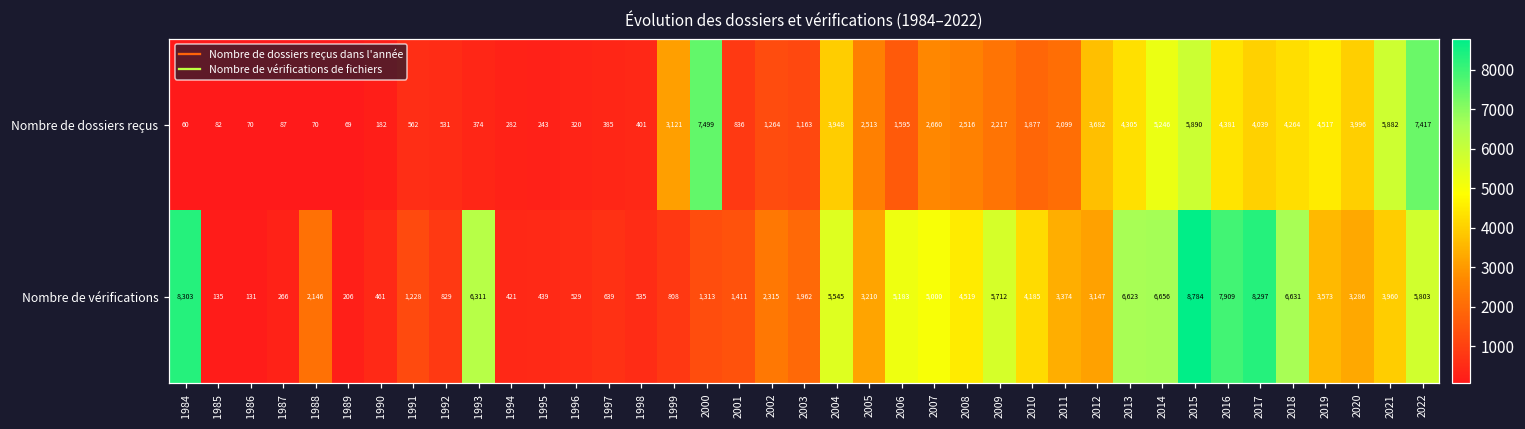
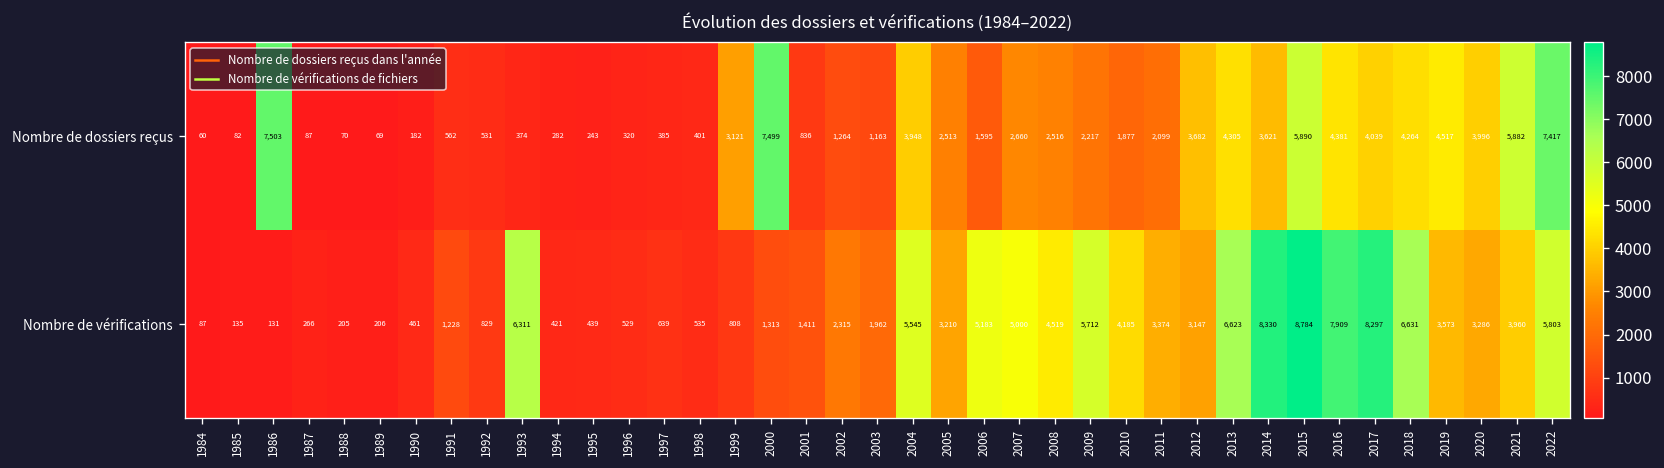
Nombre de dossiers reçus, 1986: 70 -> 7,503
Nombre de dossiers reçus, 2014: 5,246 -> 3,621
Nombre de vérifications, 1984: 8,303 -> 87
Nombre de vérifications, 1988: 2,146 -> 205
Nombre de vérifications, 2014: 6,656 -> 8,330
